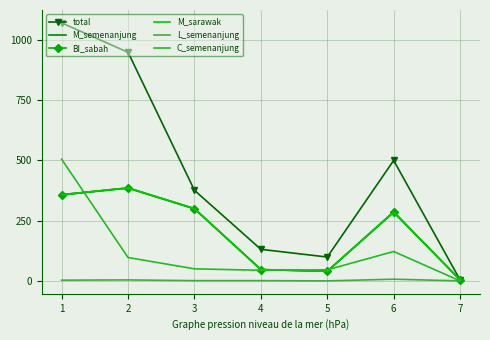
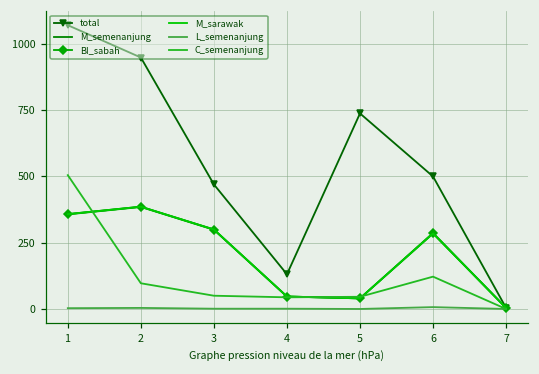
total, 3: 380 -> 470
total, 5: 100 -> 740
